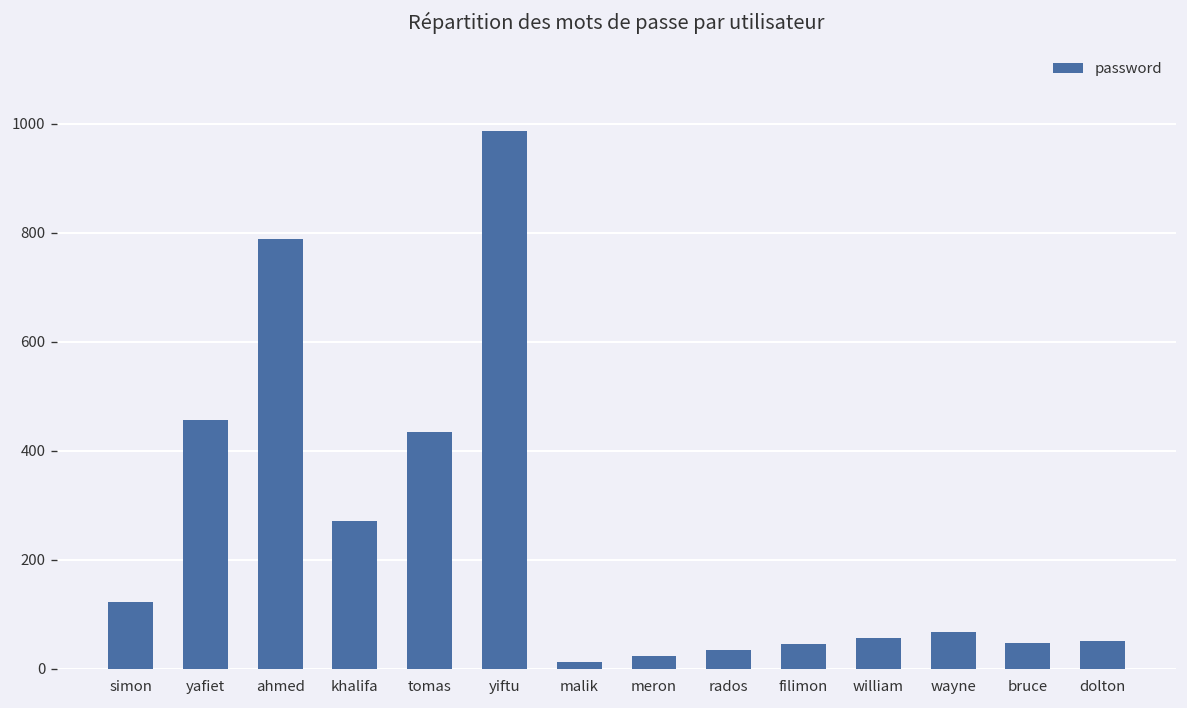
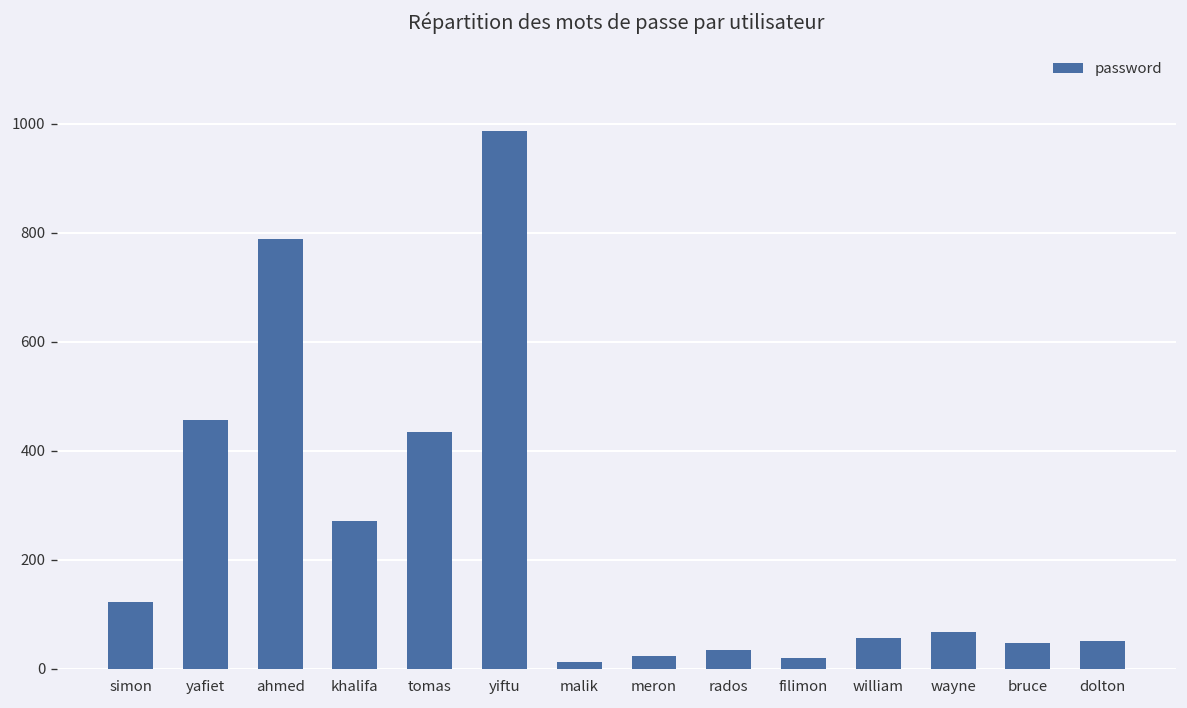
filimon: 50 -> 20
